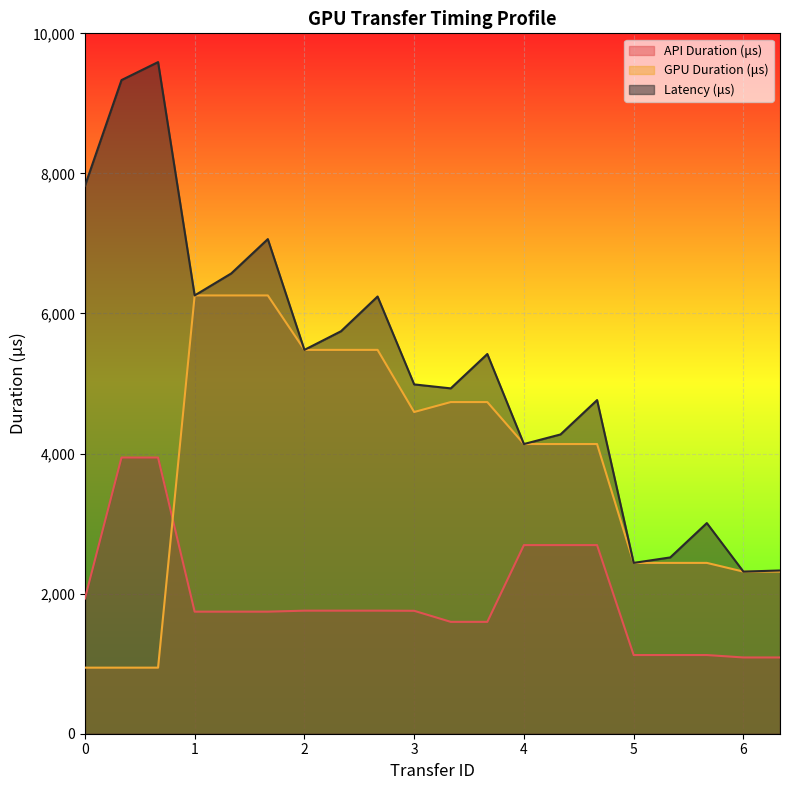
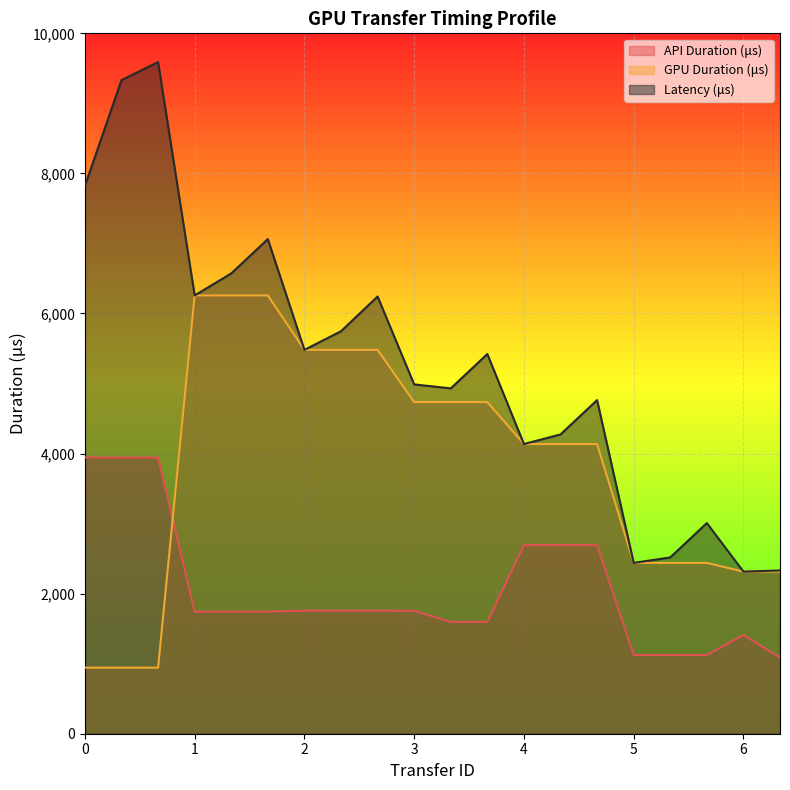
API Duration (μs), 0: 1,900 -> 3,900
GPU Duration (μs), 3: 4,600 -> 4,700
API Duration (μs), 6: 1,100 -> 1,400
